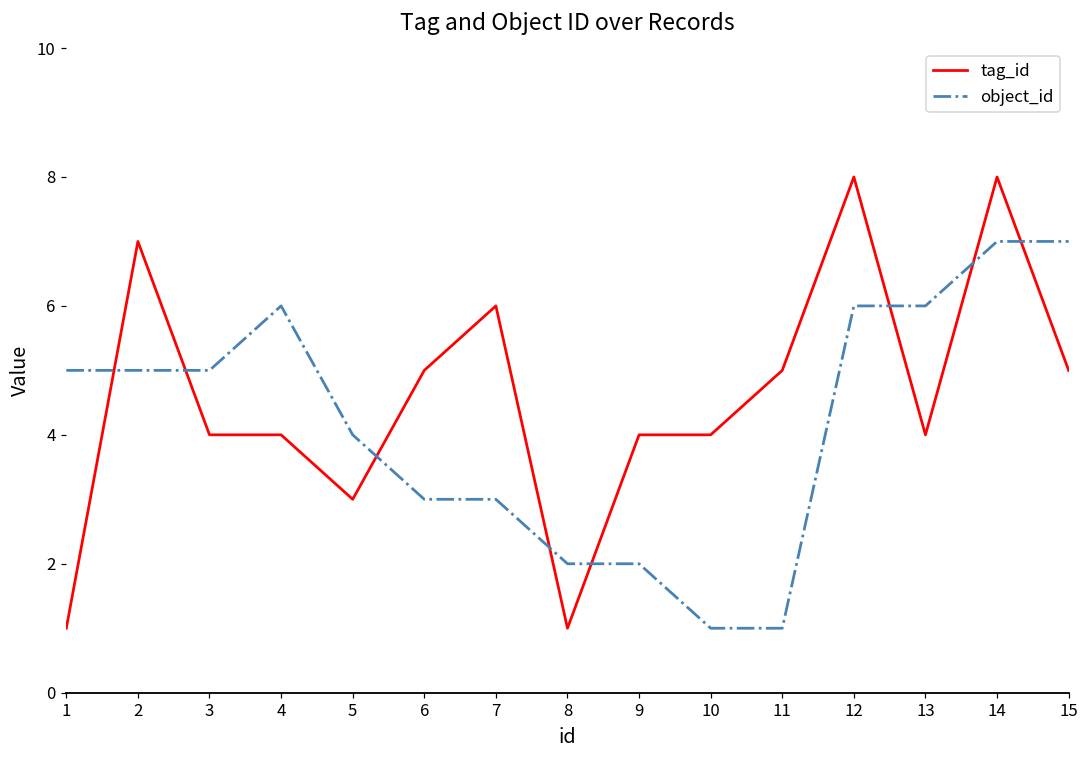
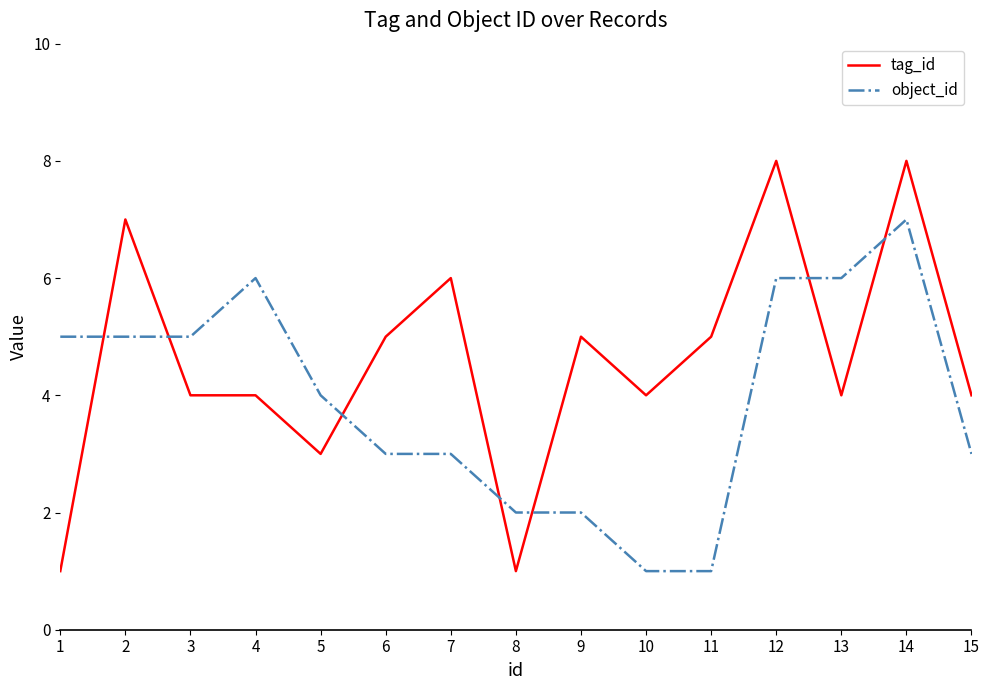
tag_id, 9: 4 -> 5
tag_id, 15: 5 -> 4
object_id, 15: 7 -> 3
